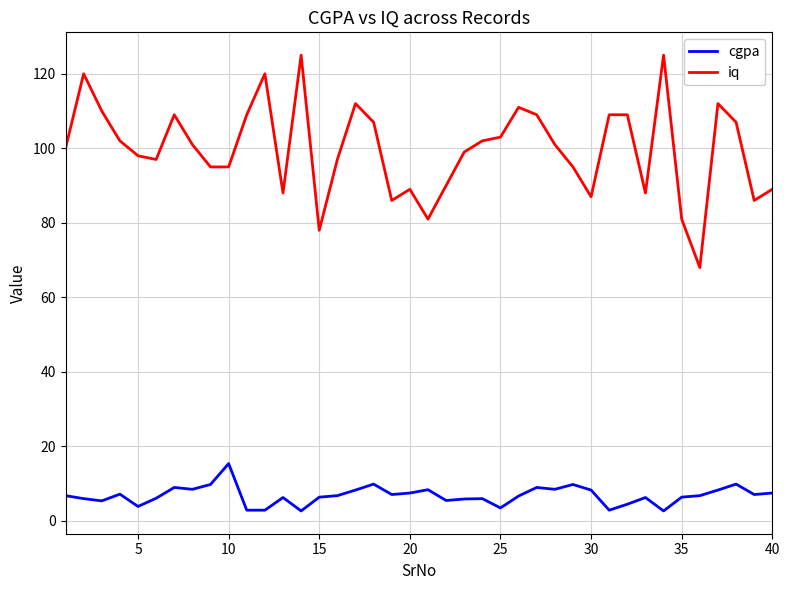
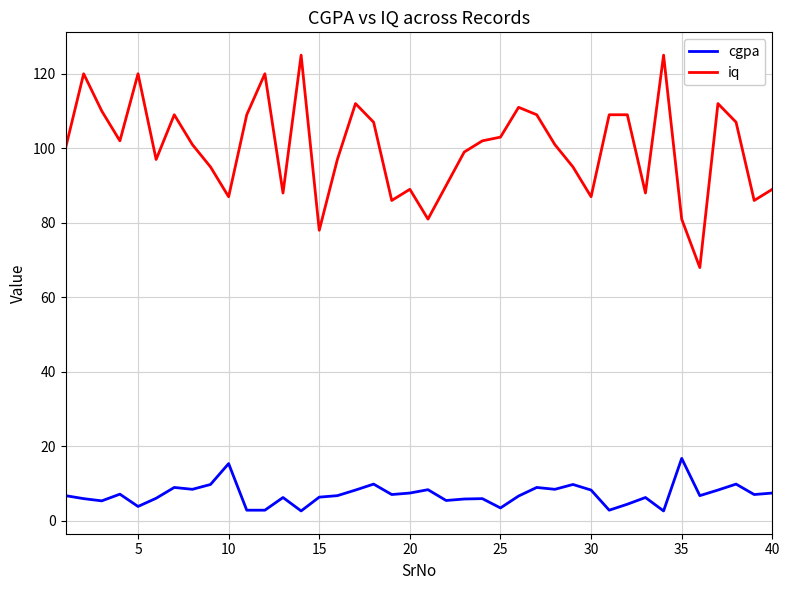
iq, 5: 98 -> 120
iq, 10: 95 -> 87
cgpa, 35: 6 -> 17
